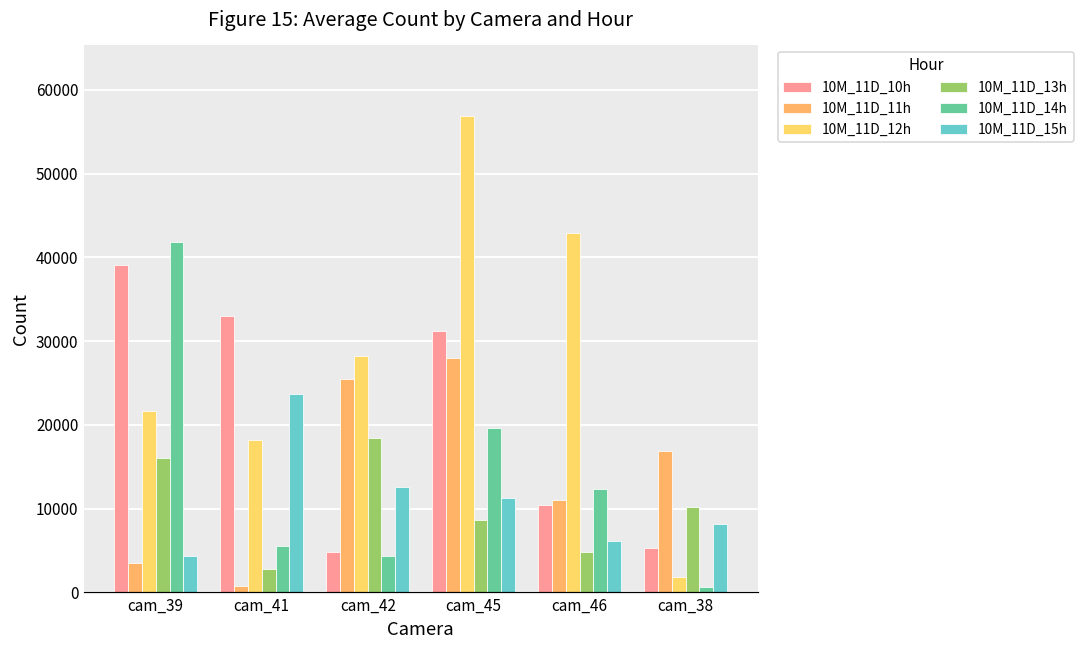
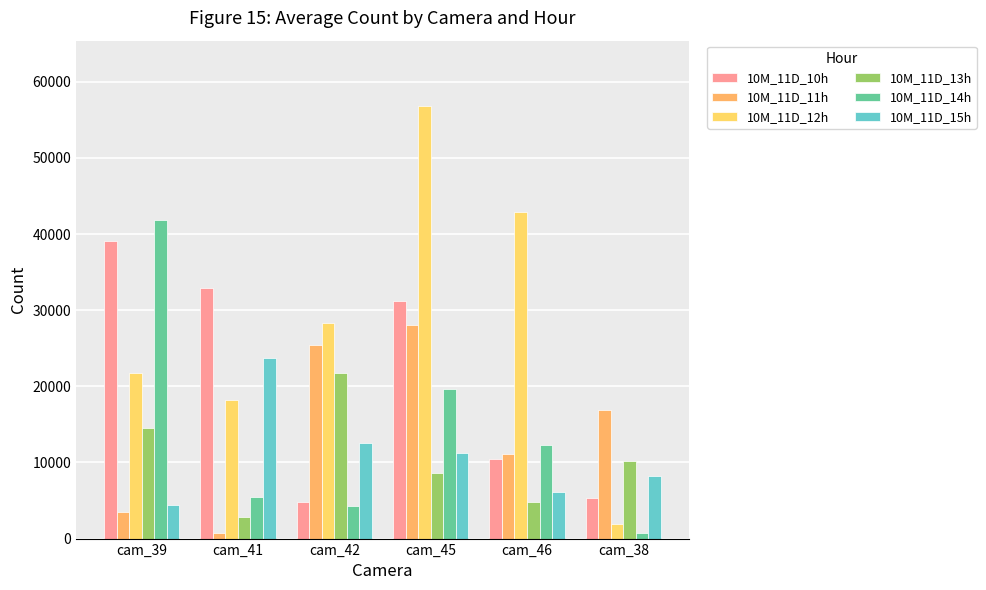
10M_11D_13h, cam_39: 16000 -> 15000
10M_11D_13h, cam_42: 18000 -> 22000
